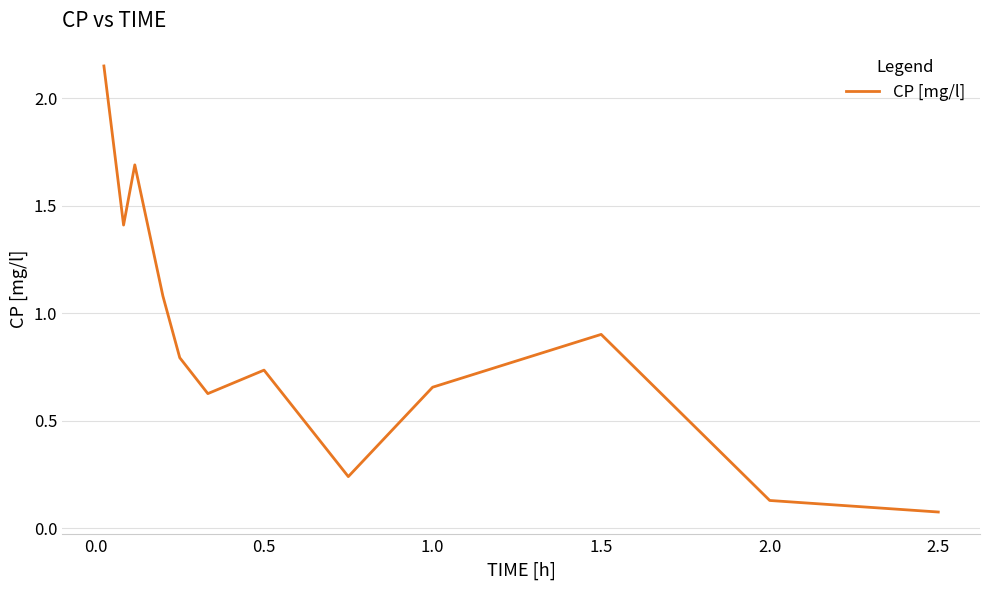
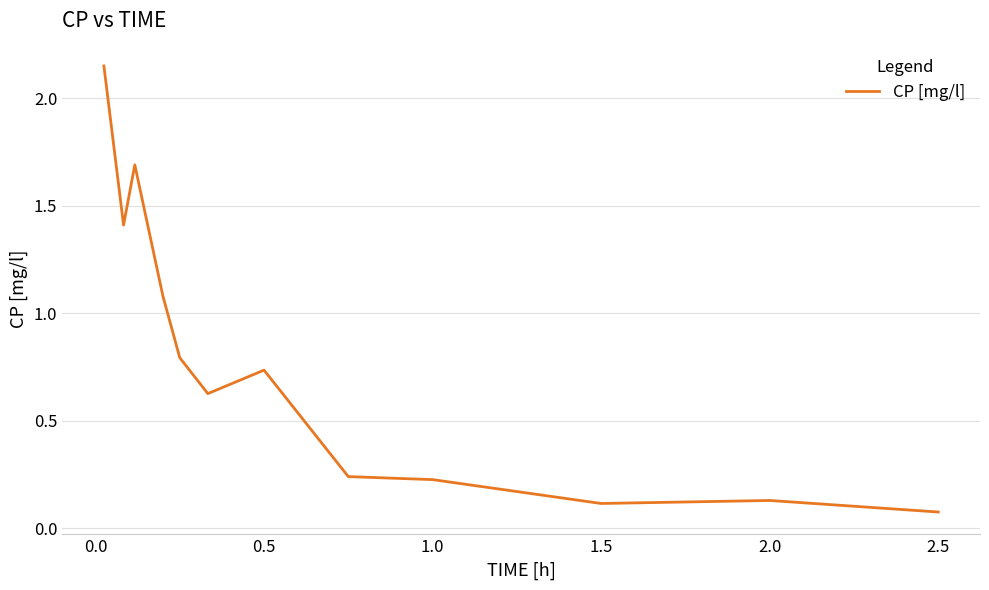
1.0: 0.66 -> 0.23
1.5: 0.90 -> 0.12
